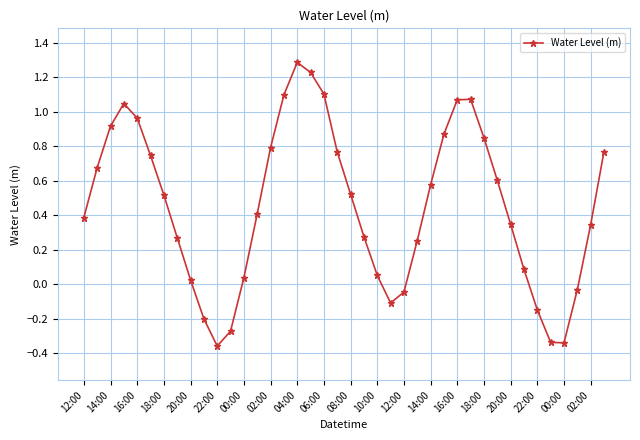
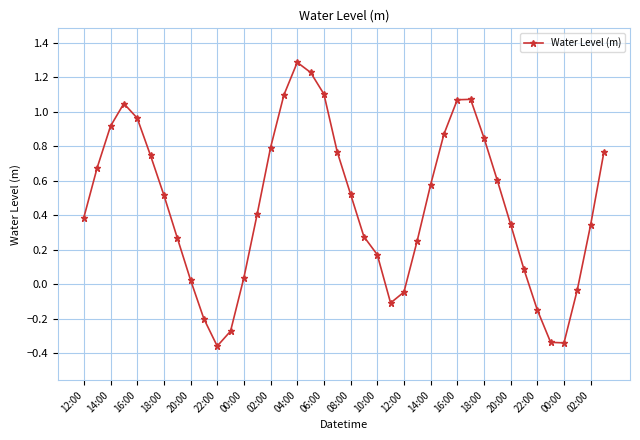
10:00: 0.05 -> 0.17
